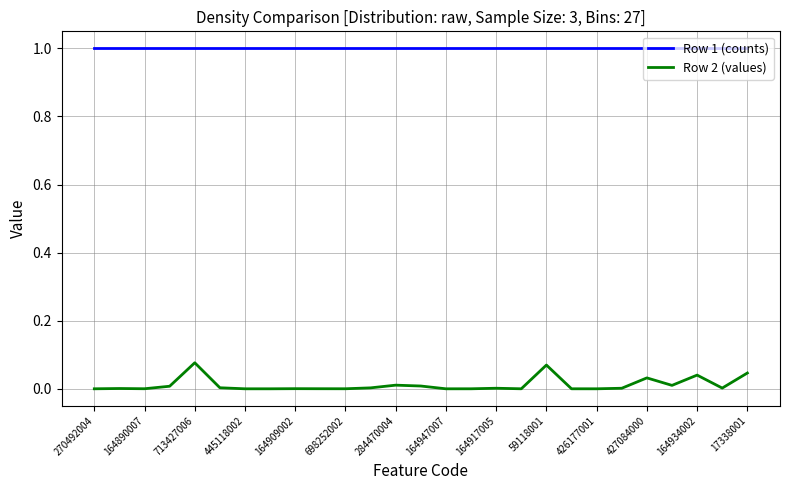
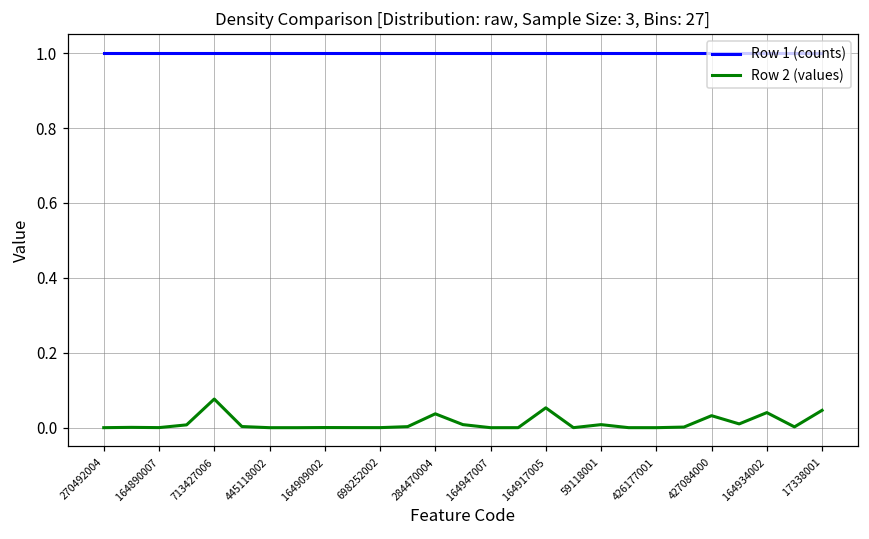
Row 2 (values), 284470004: 0.01 -> 0.04
Row 2 (values), 164917005: 0.00 -> 0.05
Row 2 (values), 59118001: 0.07 -> 0.01
